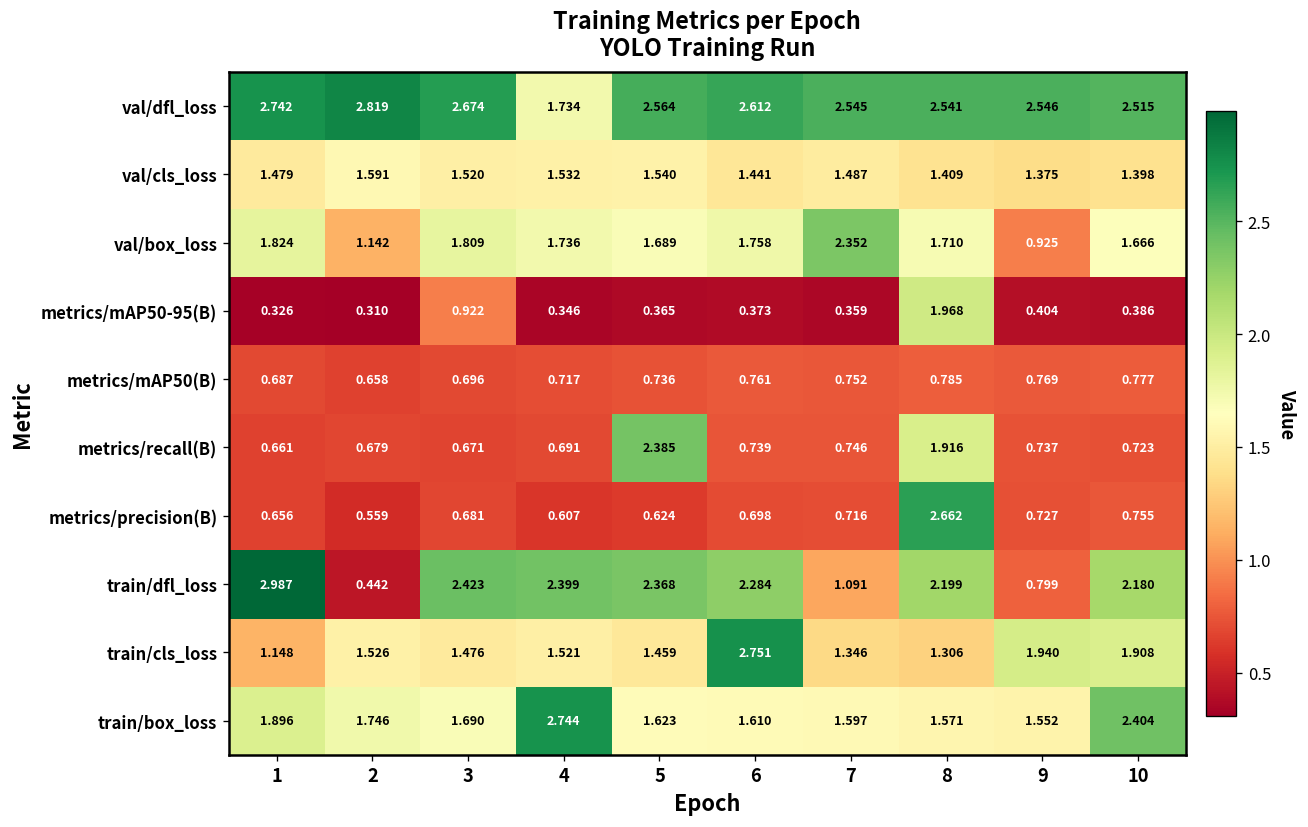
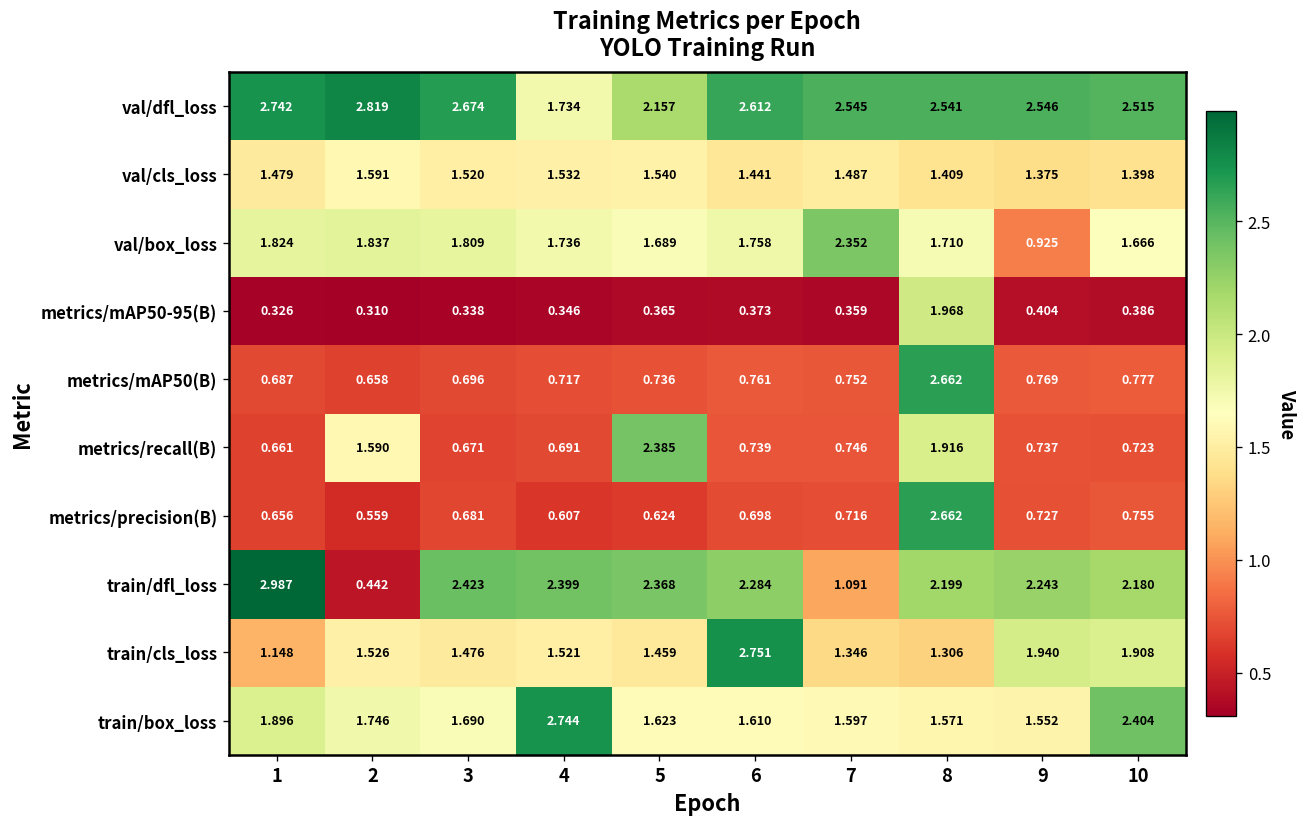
val/dfl_loss, 5: 2.564 -> 2.157
val/box_loss, 2: 1.142 -> 1.837
metrics/mAP50-95(B), 3: 0.922 -> 0.338
metrics/mAP50(B), 8: 0.785 -> 2.662
metrics/recall(B), 2: 0.679 -> 1.590
train/dfl_loss, 9: 0.799 -> 2.243
